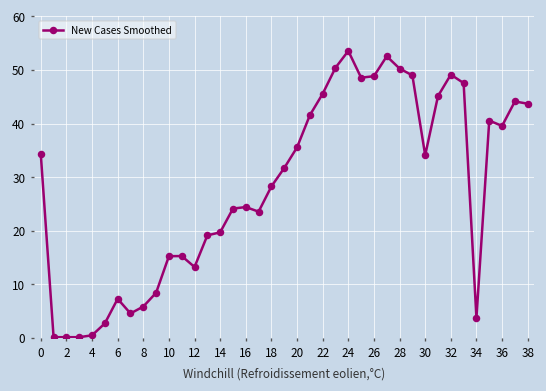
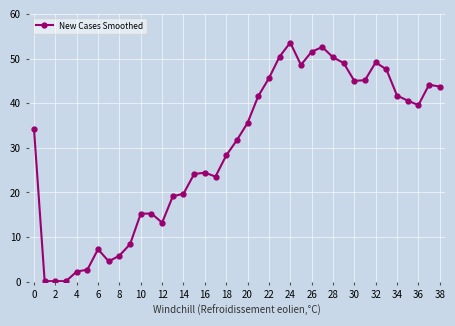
4: 0 -> 2
26: 49 -> 52
30: 34 -> 45
34: 4 -> 42
